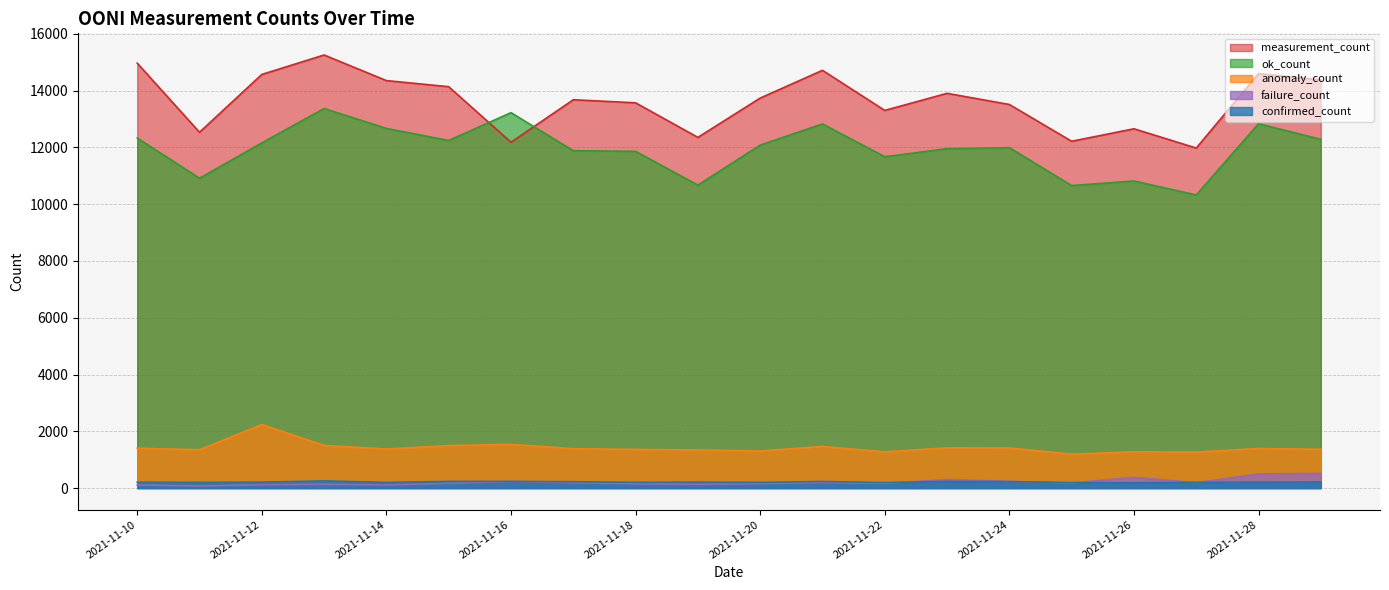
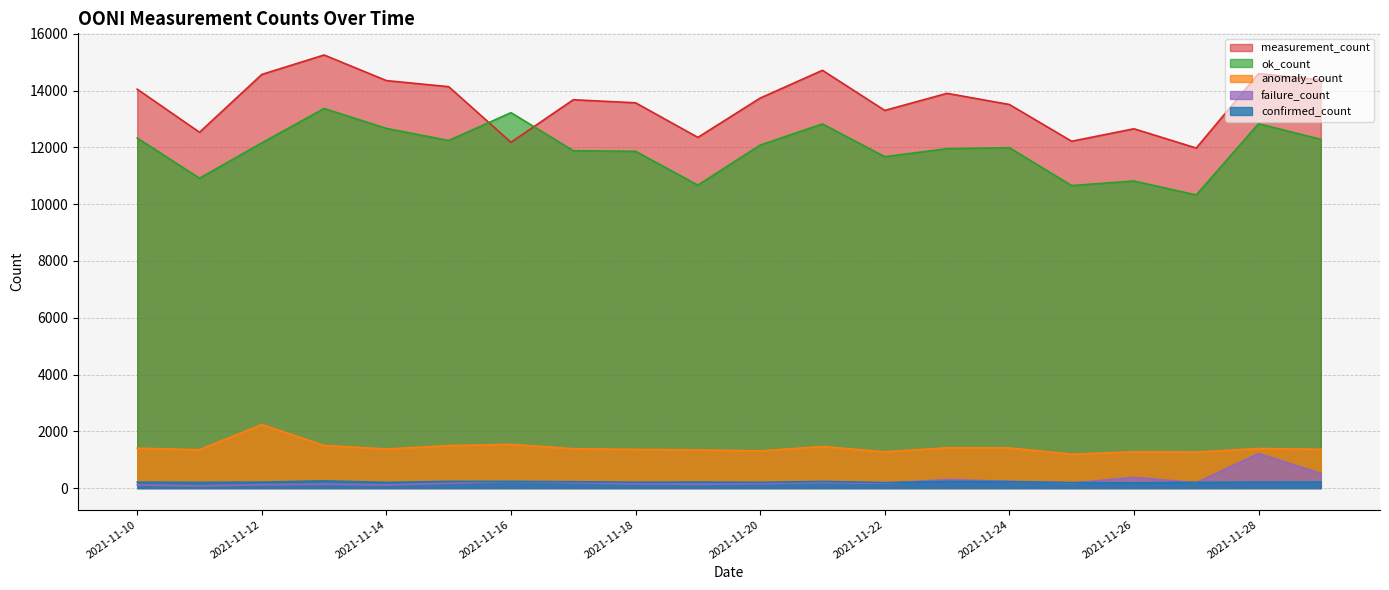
measurement_count, 2021-11-10: 15000 -> 14100
failure_count, 2021-11-28: 500 -> 1200
